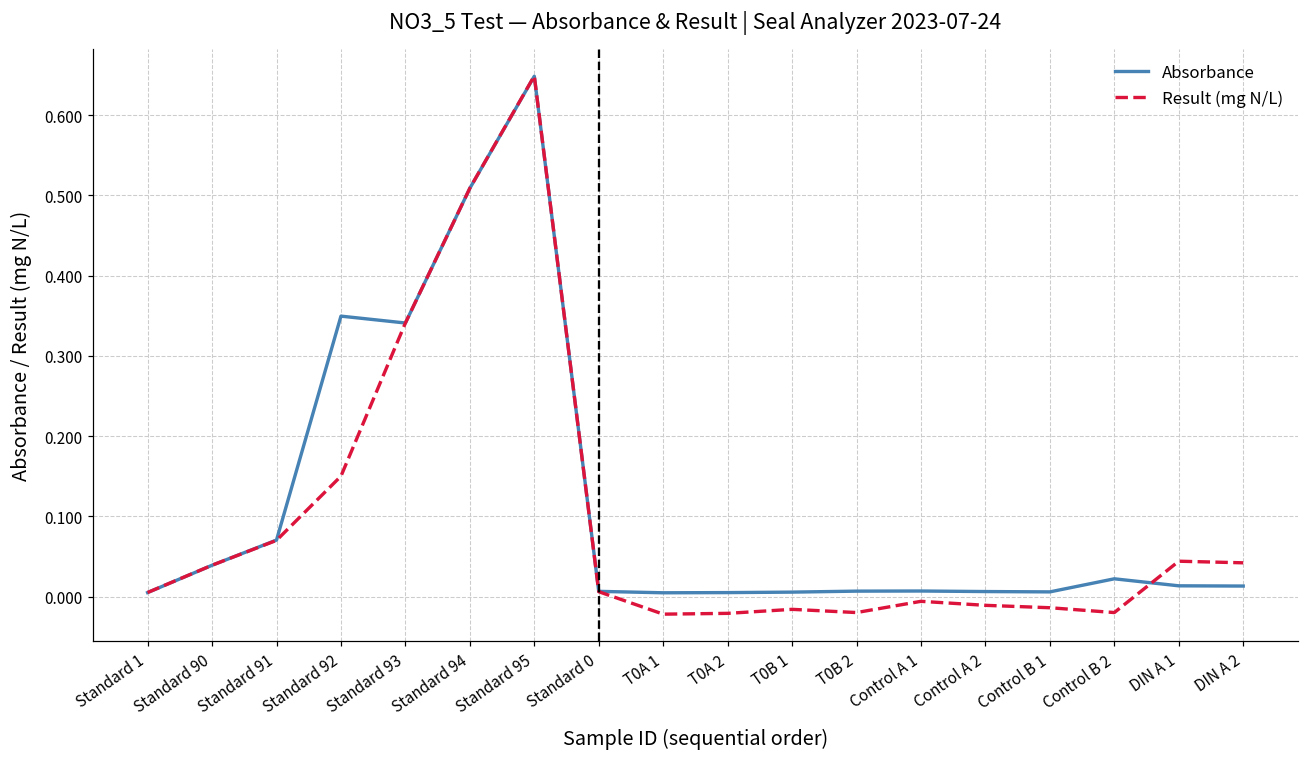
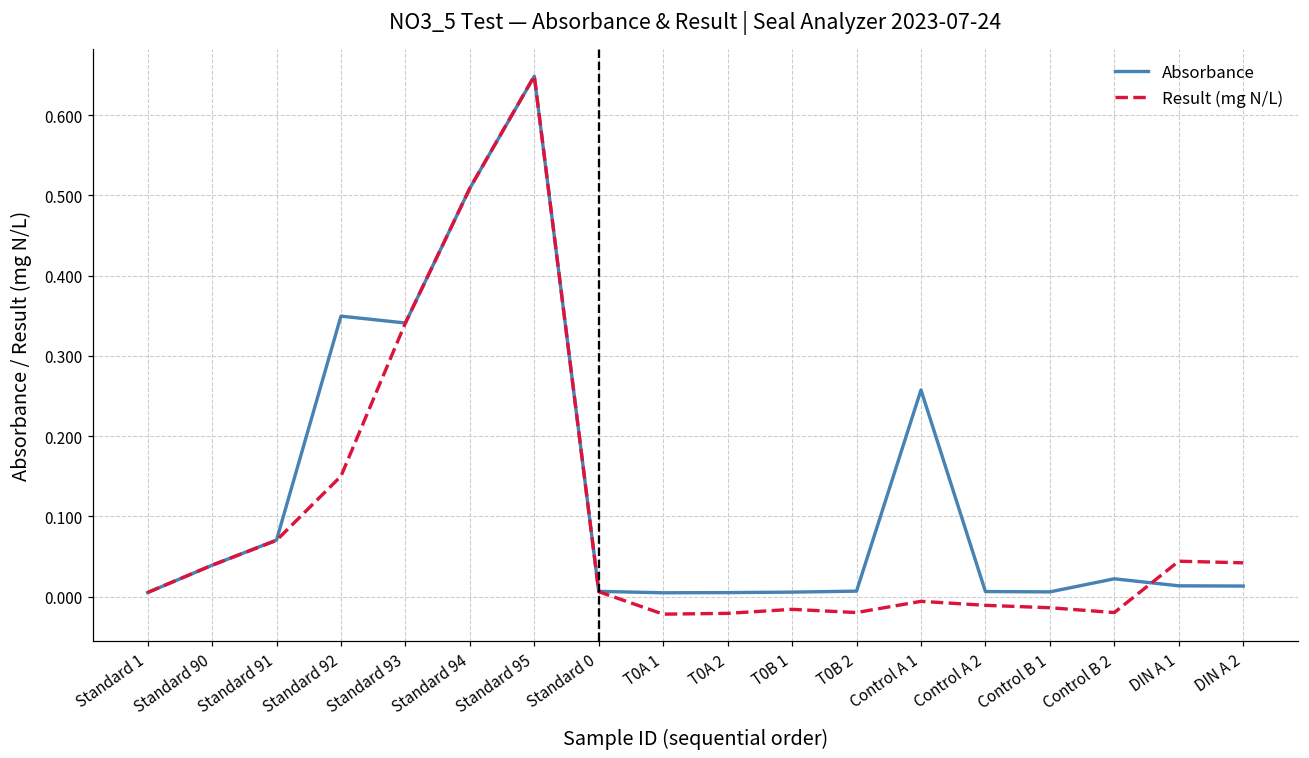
Absorbance, Control A 1: 0.01 -> 0.26
